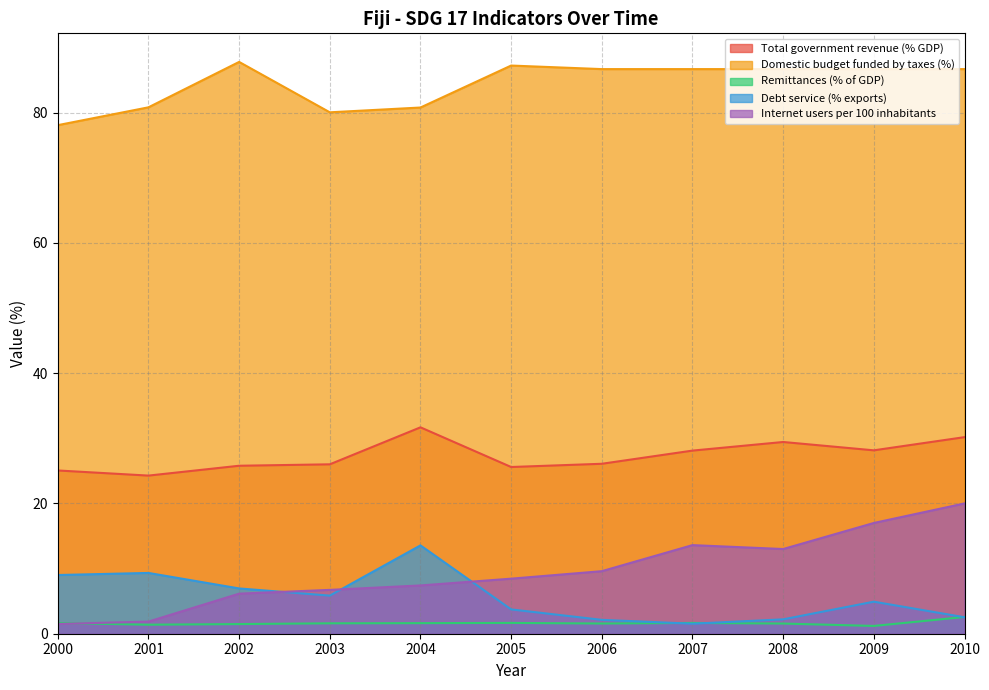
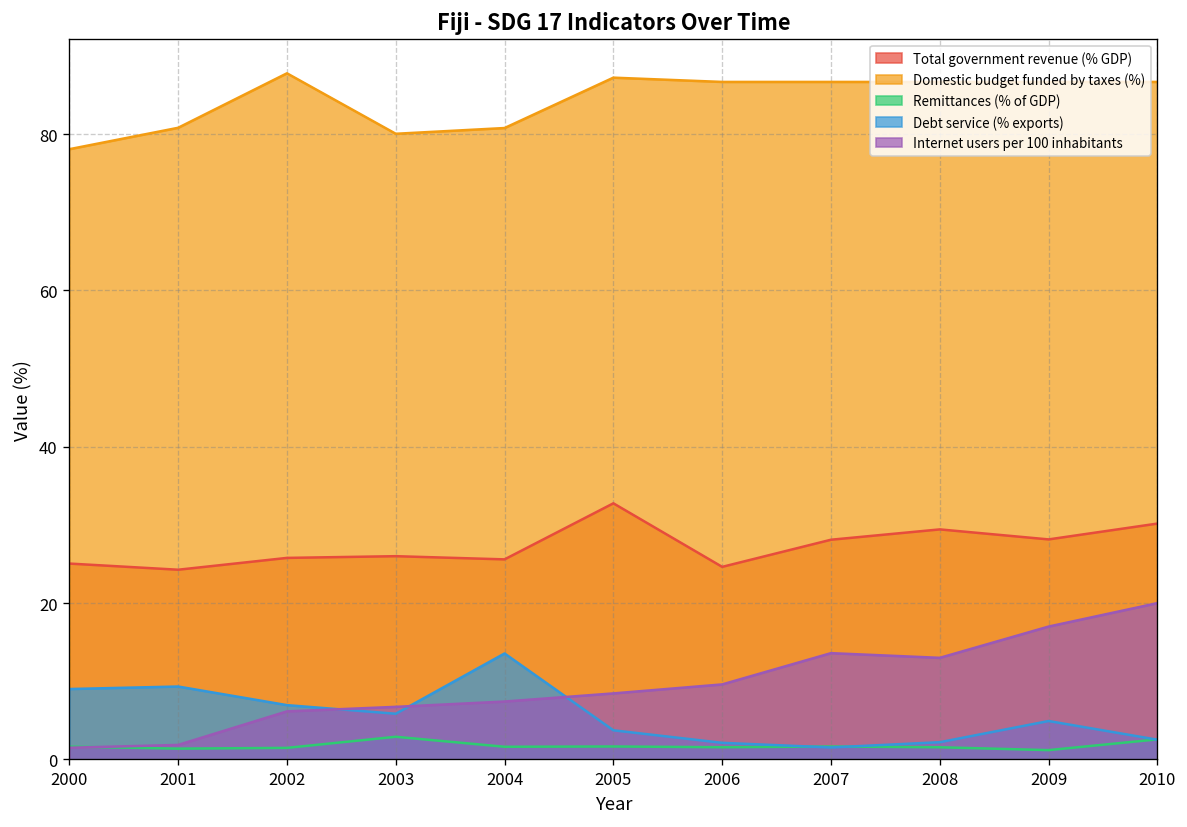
Remittances (% of GDP), 2003: 2 -> 3
Total government revenue (% GDP), 2004: 32 -> 26
Total government revenue (% GDP), 2005: 26 -> 33
Total government revenue (% GDP), 2006: 26 -> 25
